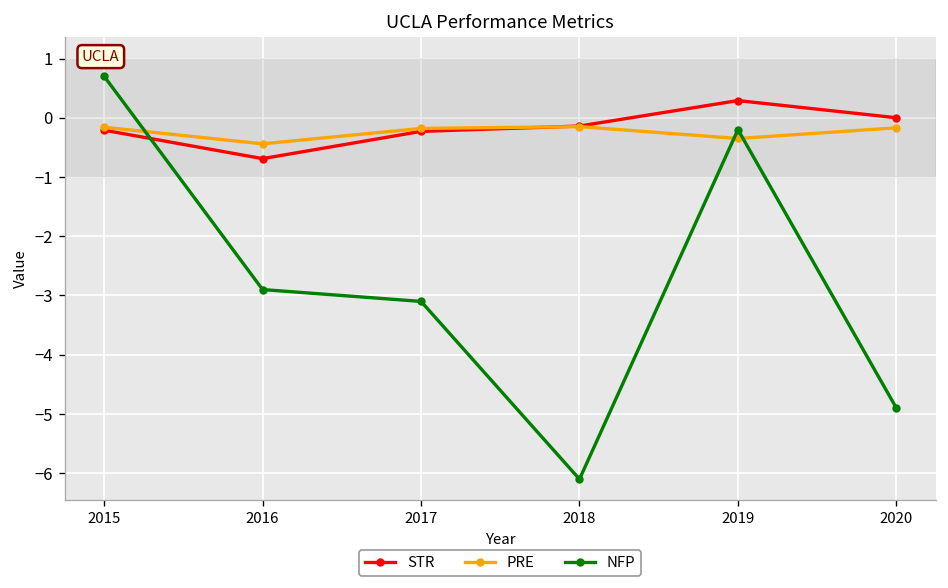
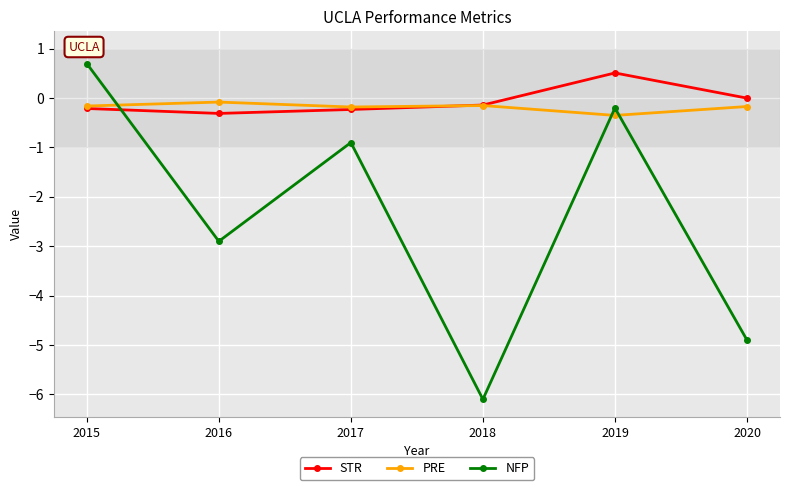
STR, 2016: -0.7 -> -0.3
PRE, 2016: -0.4 -> -0.1
NFP, 2017: -3.1 -> -0.9
STR, 2019: 0.3 -> 0.5
